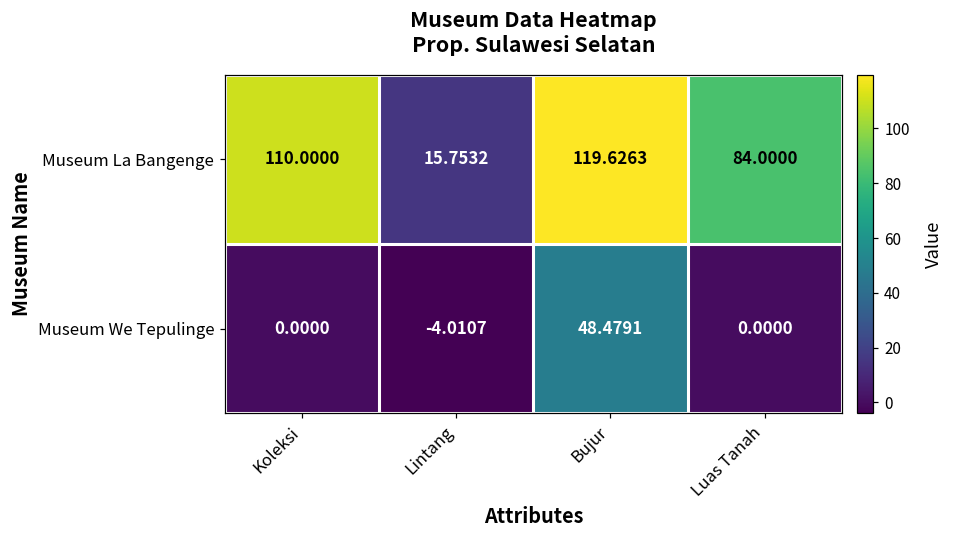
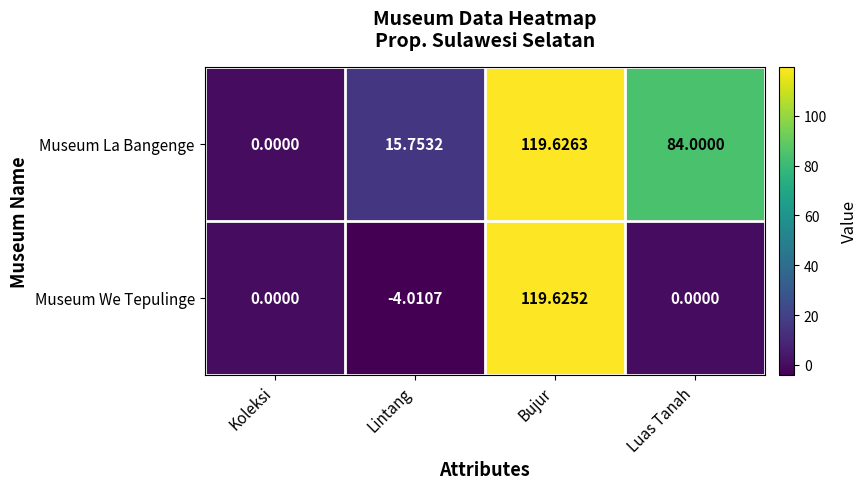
Museum La Bangenge, Koleksi: 110.0000 -> 0.0000
Museum We Tepulinge, Bujur: 48.4791 -> 119.6252
